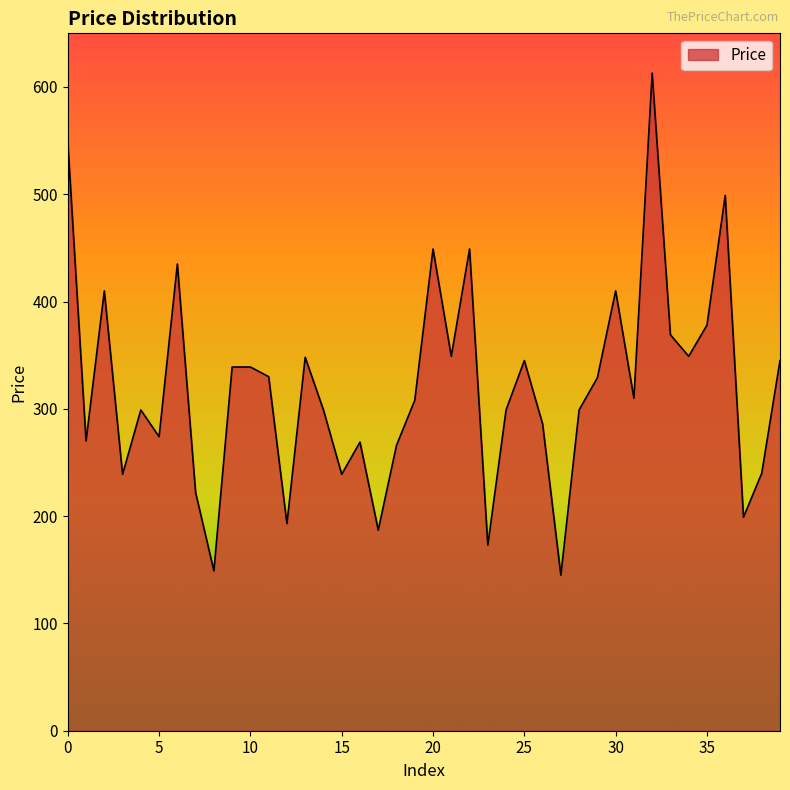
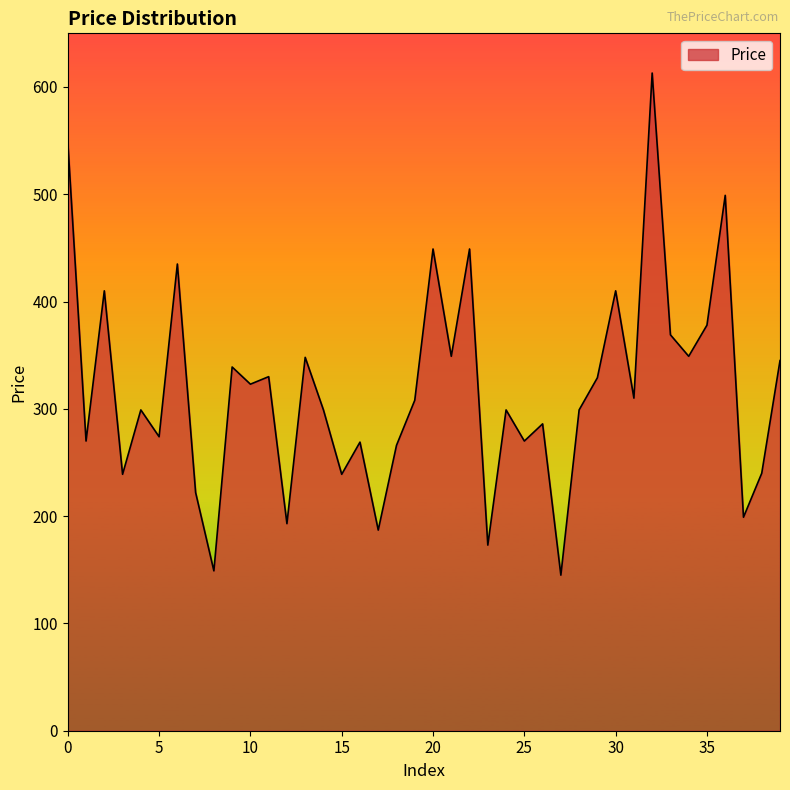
10: 339 -> 323
25: 345 -> 270
